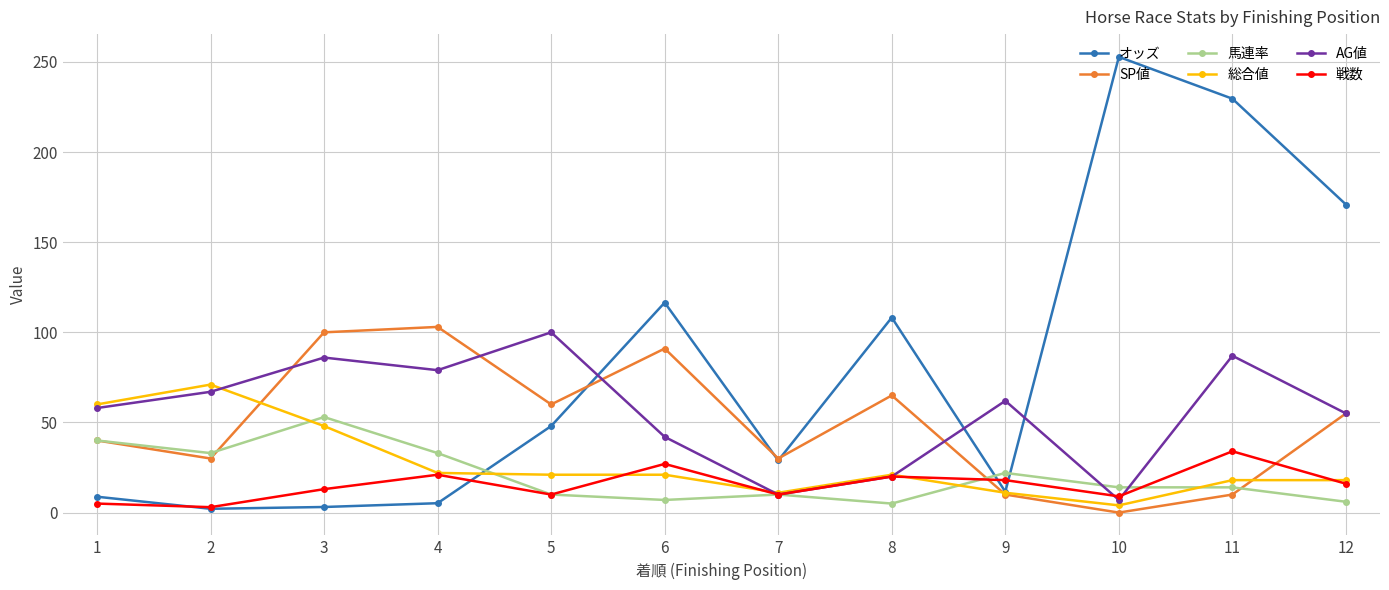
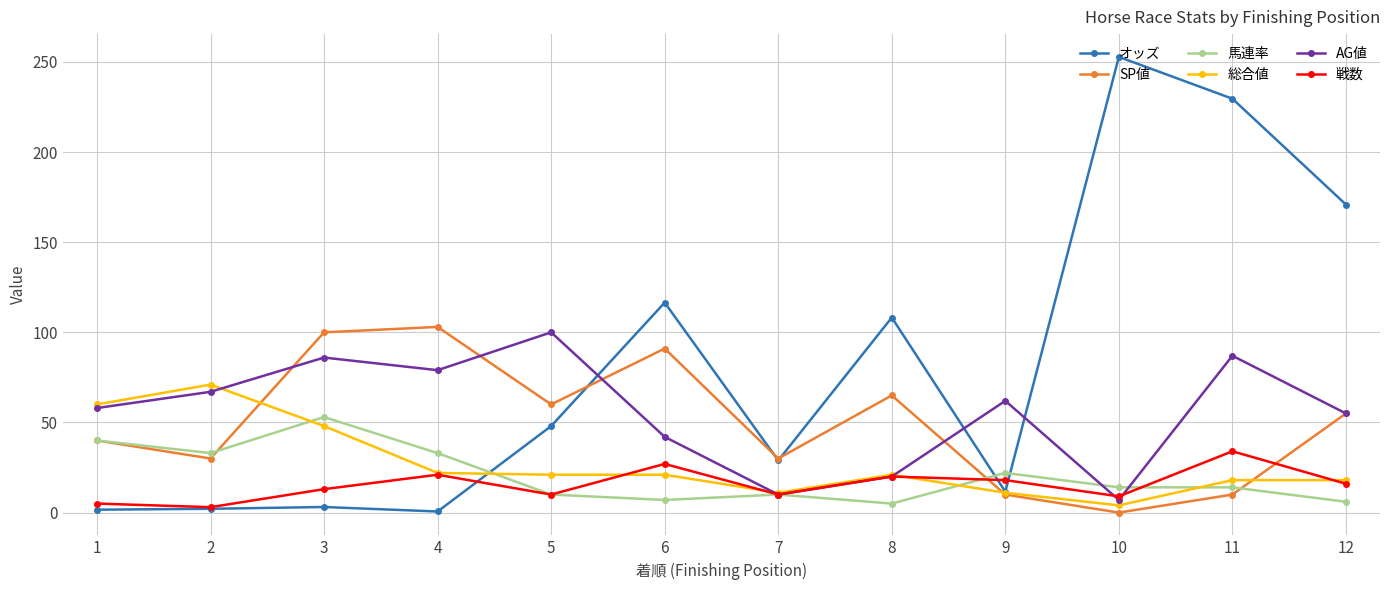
オッズ, 1: 9 -> 2
オッズ, 4: 5 -> 1
